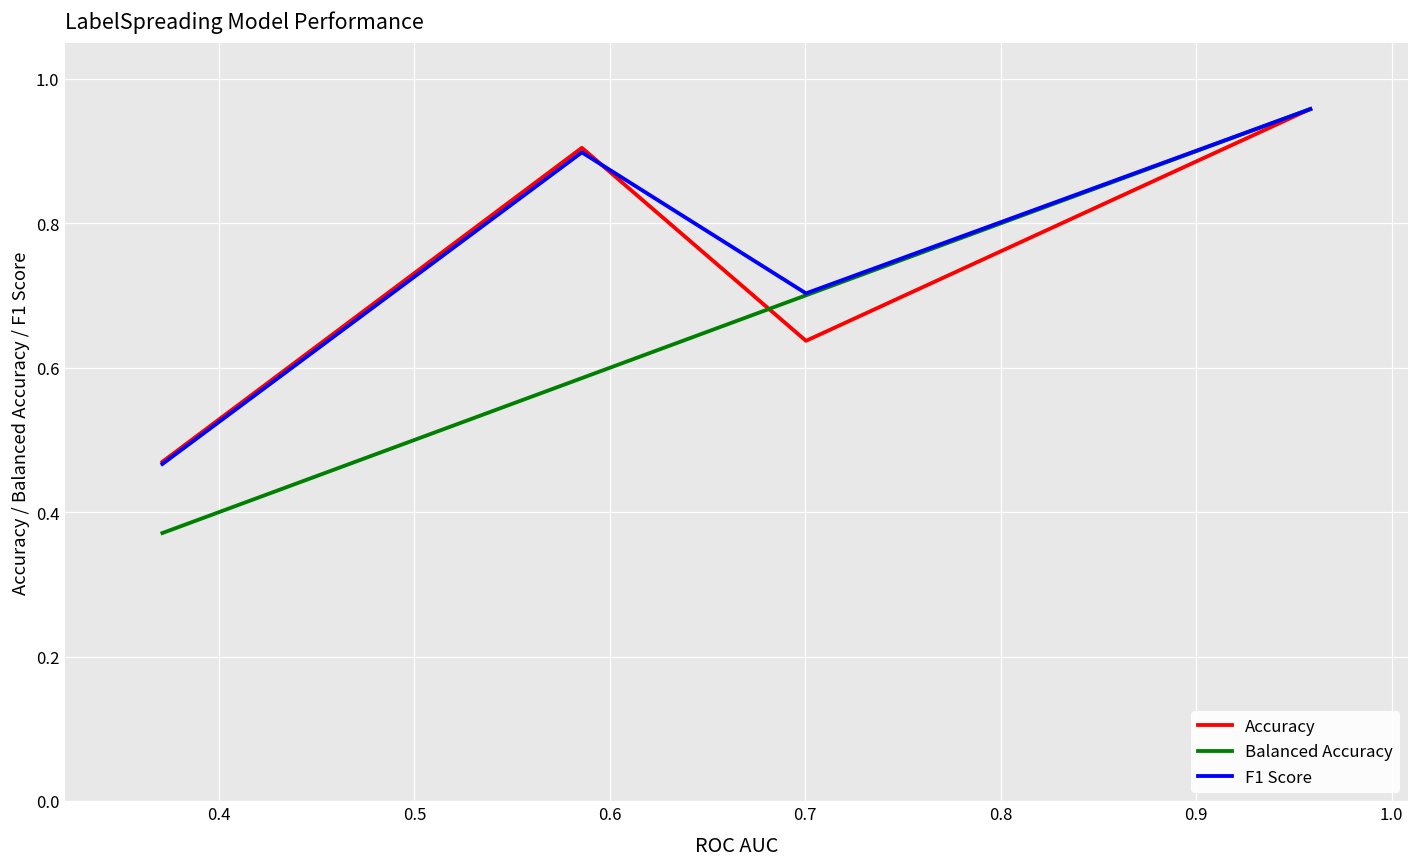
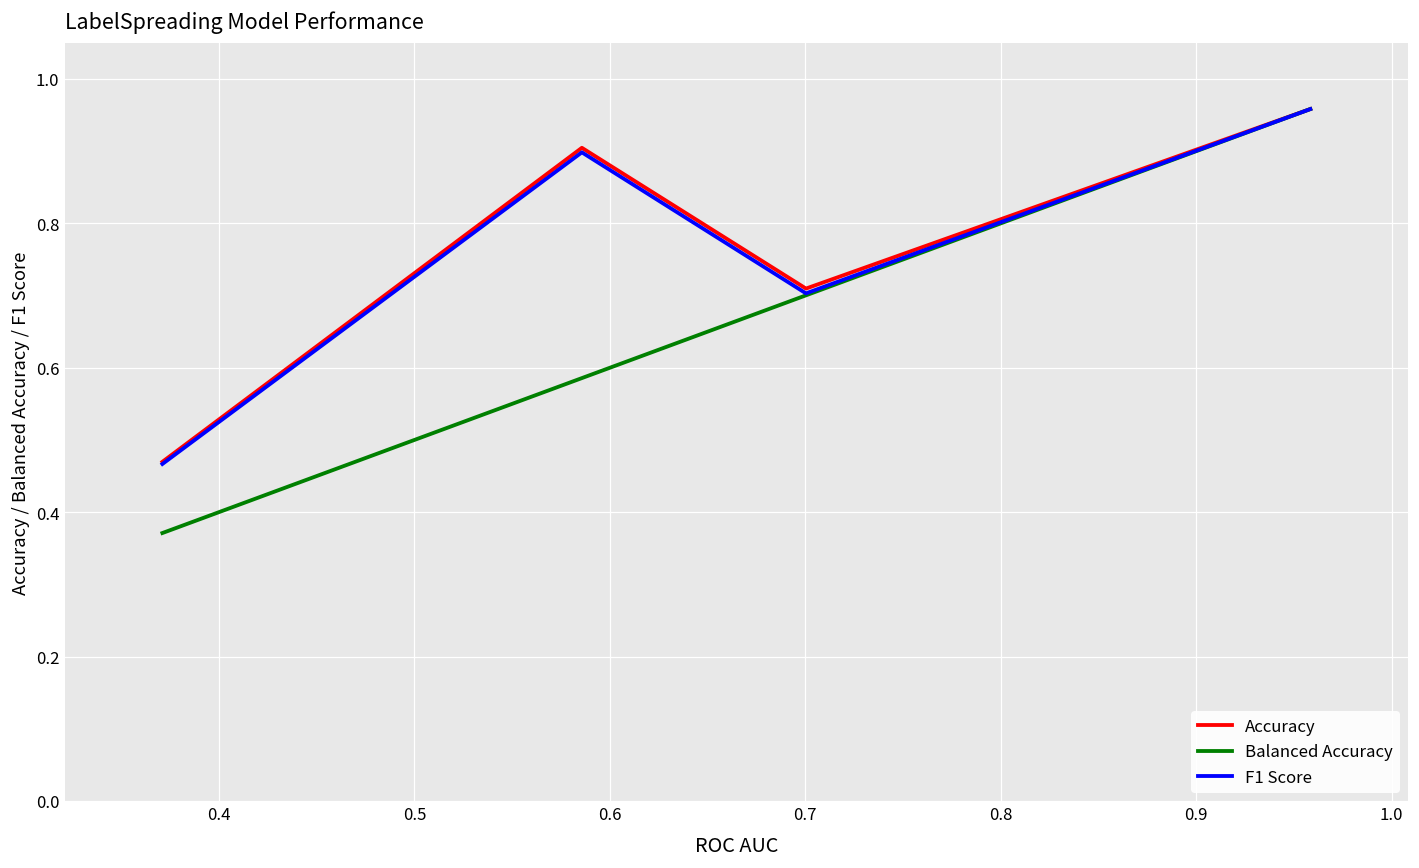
Accuracy, 0.7: 0.64 -> 0.71
